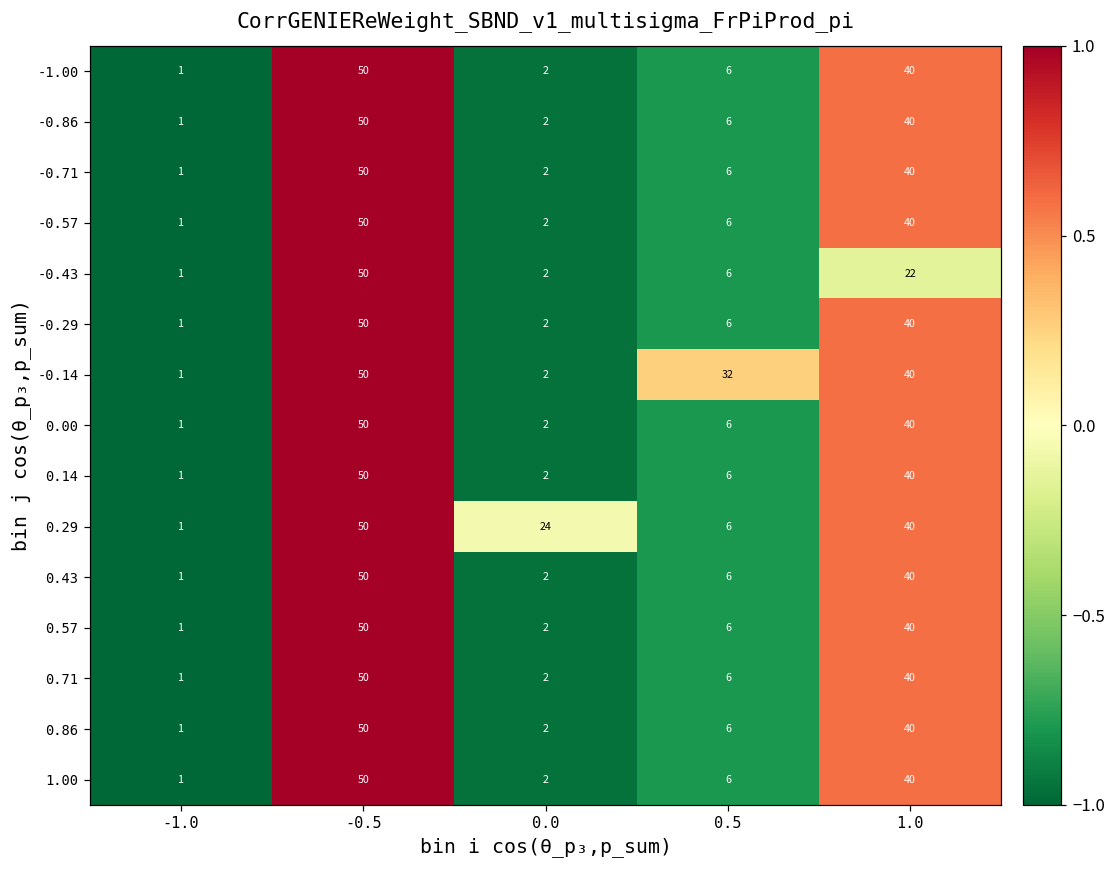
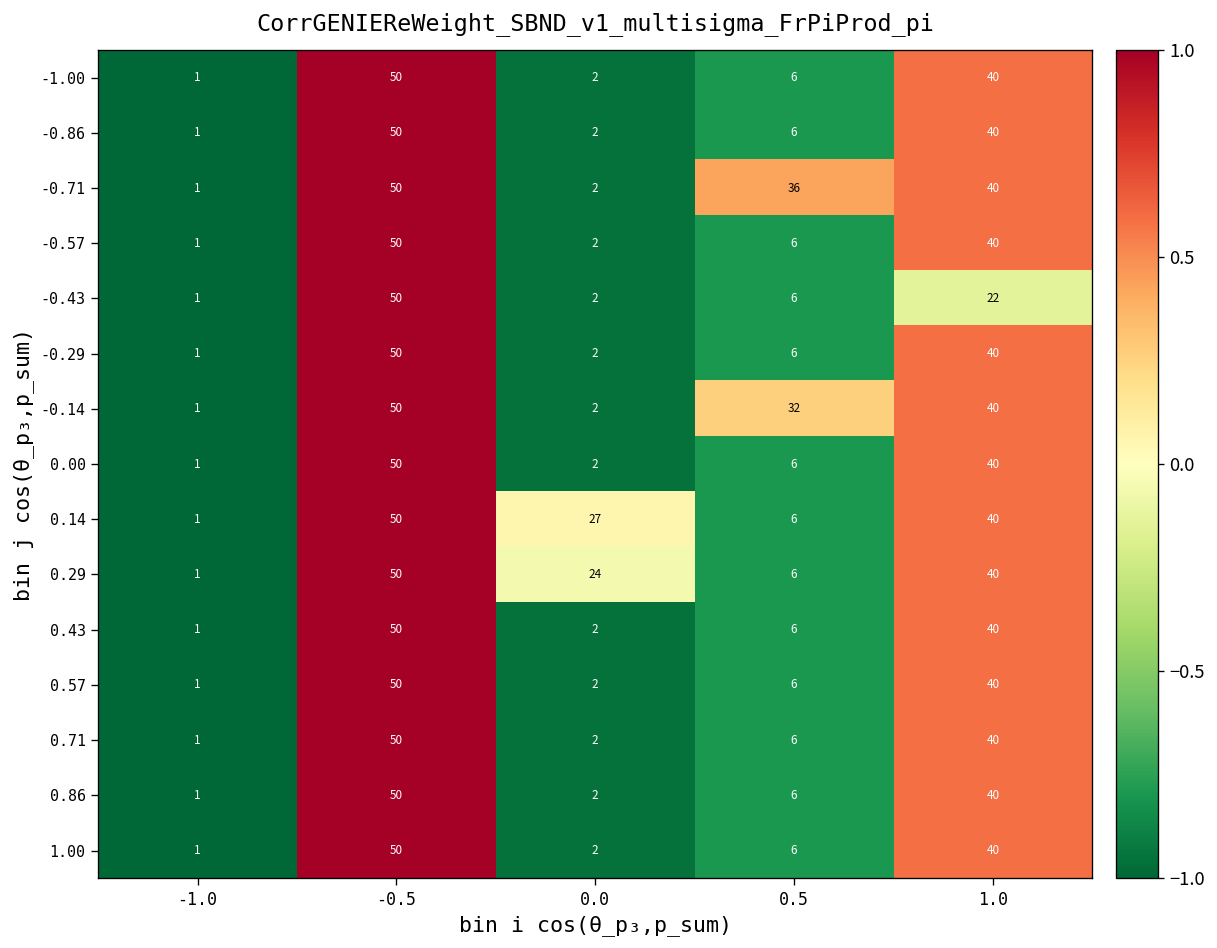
-0.71, 0.5: 6 -> 36
0.14, 0.0: 2 -> 27
